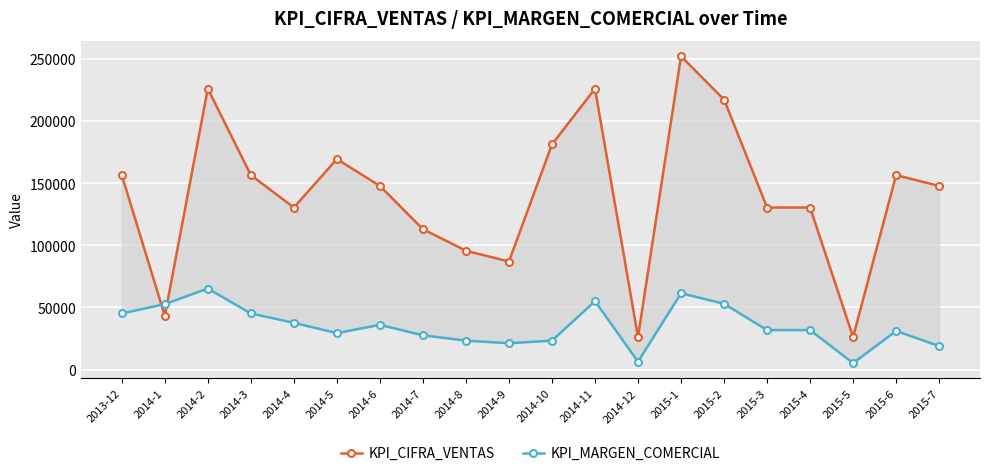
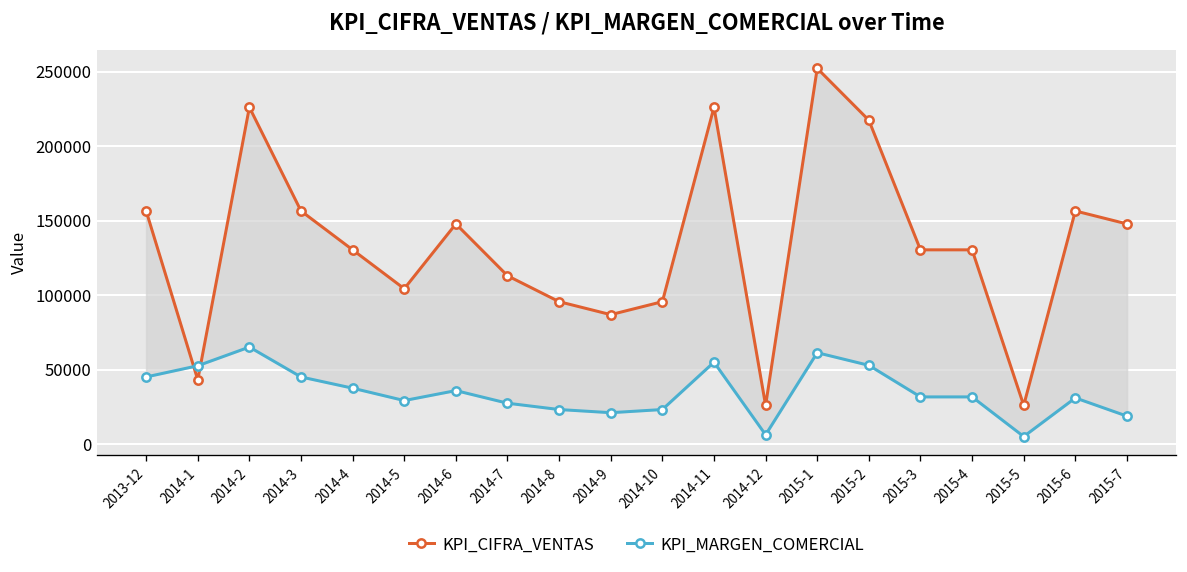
KPI_CIFRA_VENTAS, 2014-5: 170000 -> 104000
KPI_CIFRA_VENTAS, 2014-10: 181000 -> 96000
